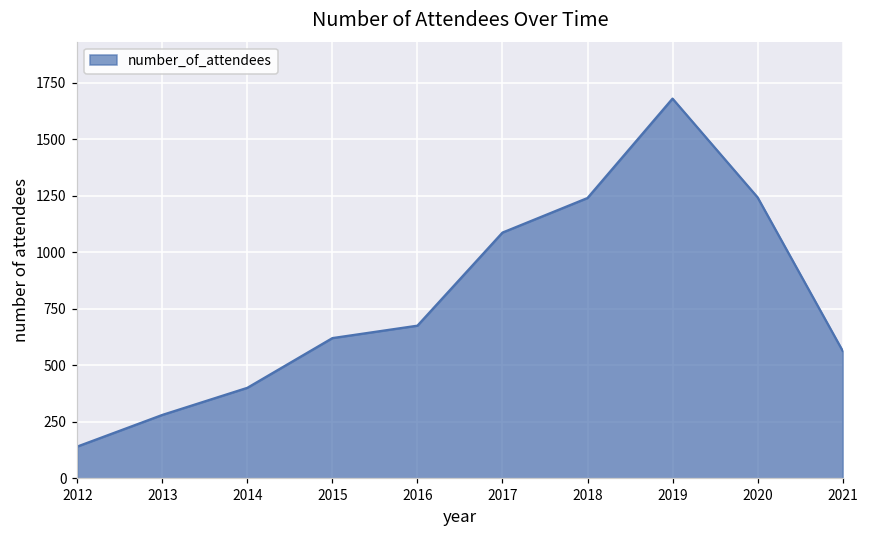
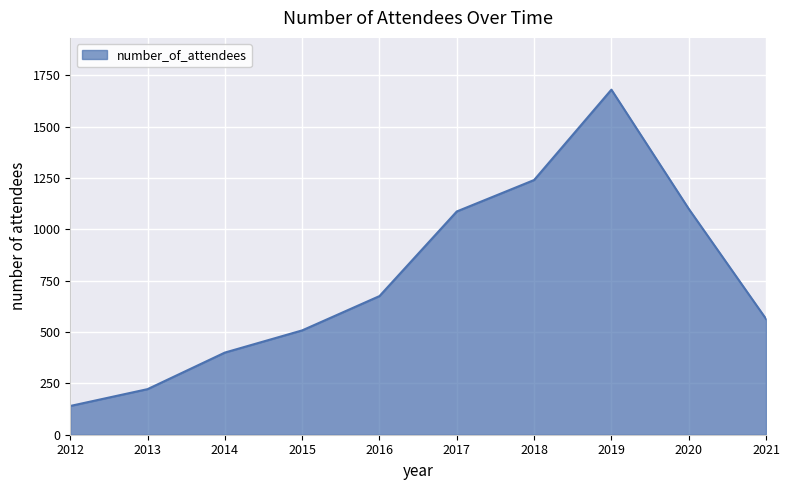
2013: 280 -> 220
2015: 620 -> 510
2020: 1240 -> 1100
